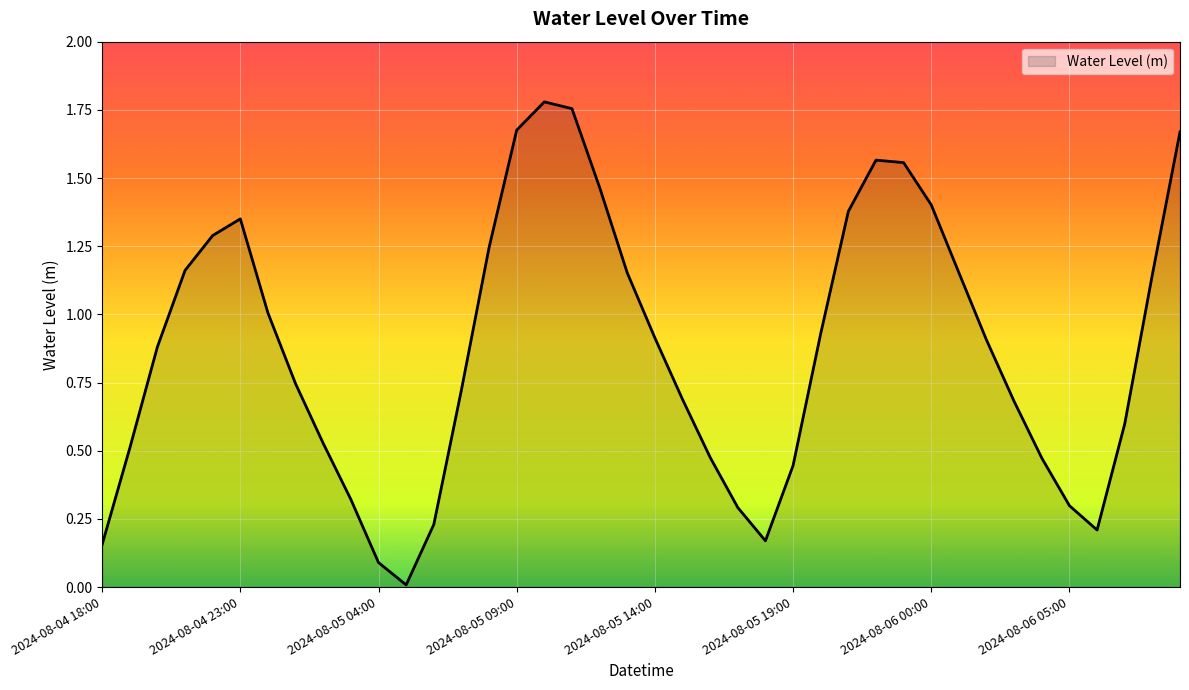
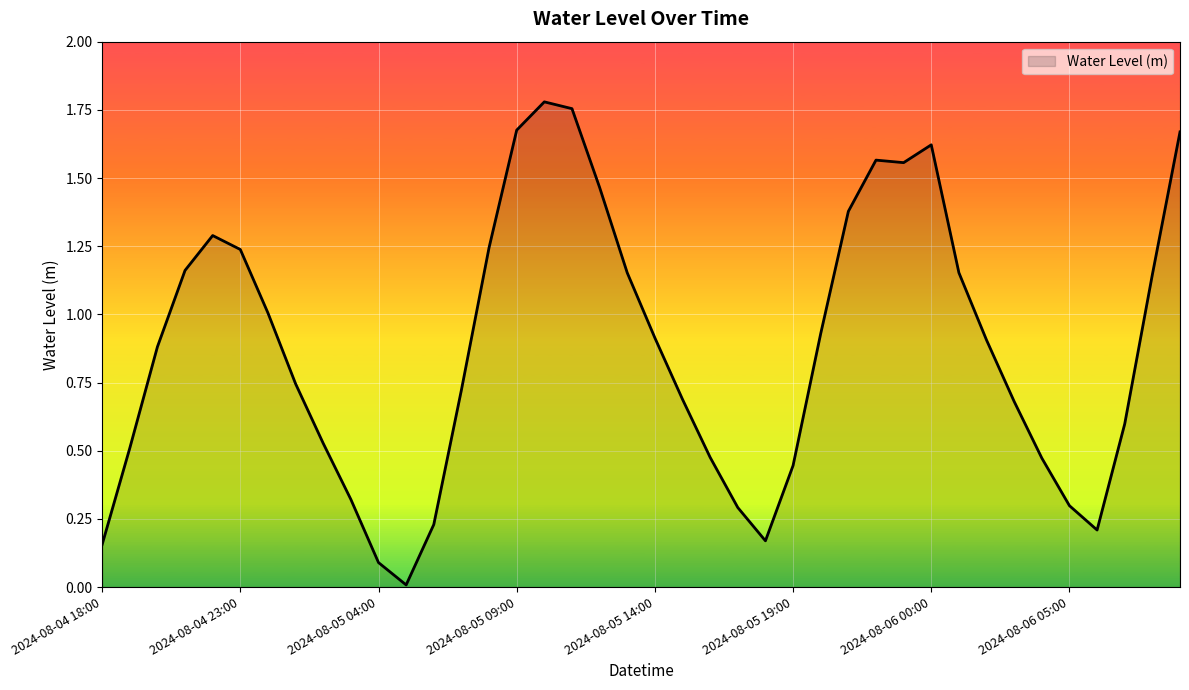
2024-08-04 23:00: 1.35 -> 1.24
2024-08-06 00:00: 1.40 -> 1.62
